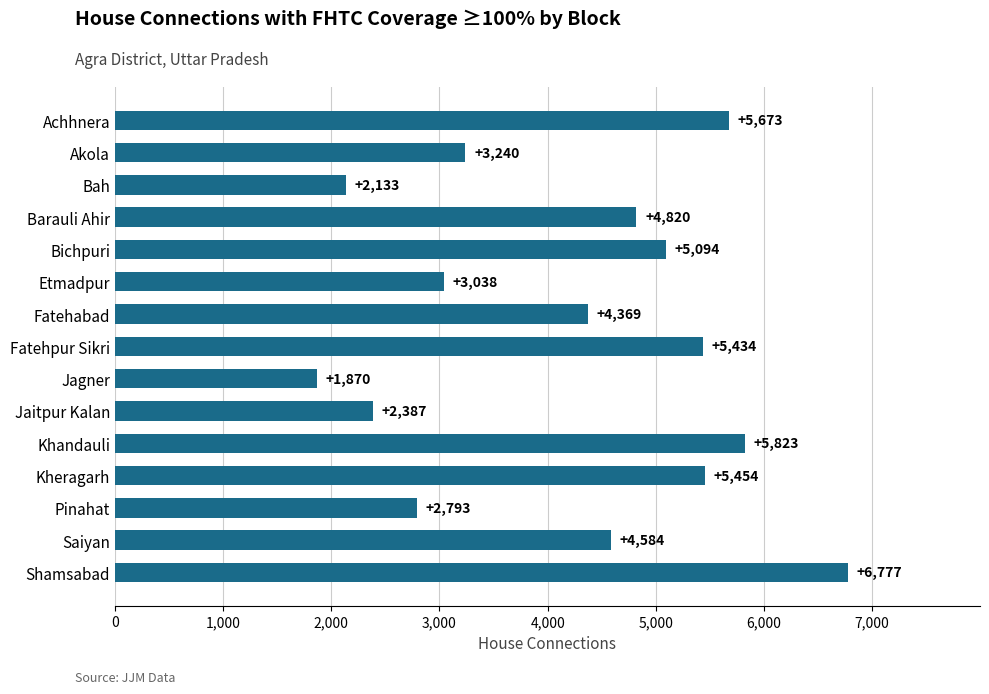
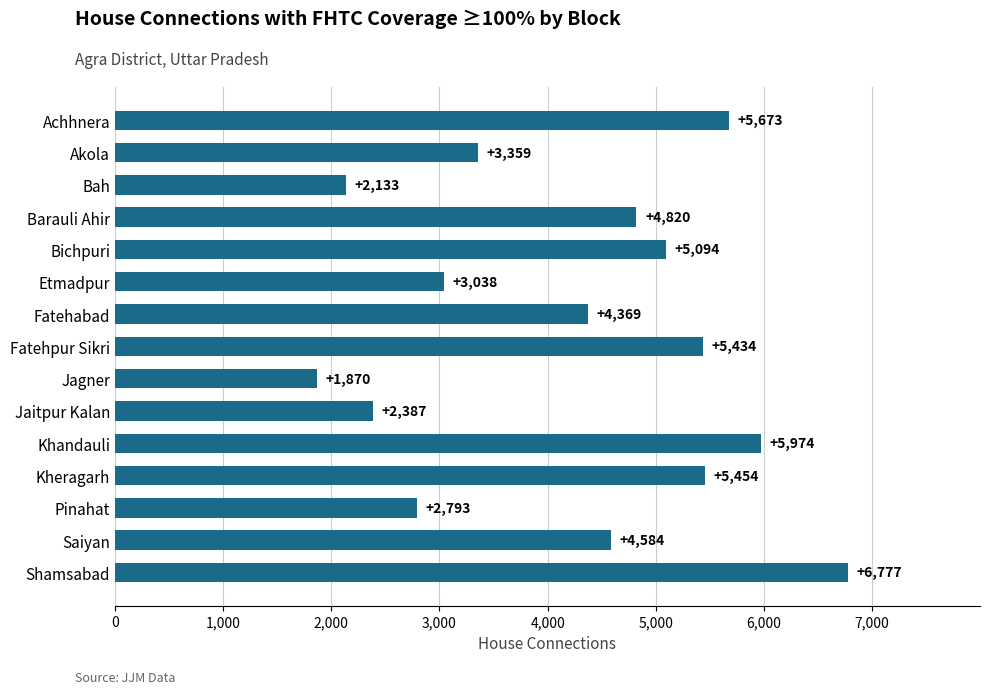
Akola: +3,240 -> +3,359
Khandauli: +5,823 -> +5,974
